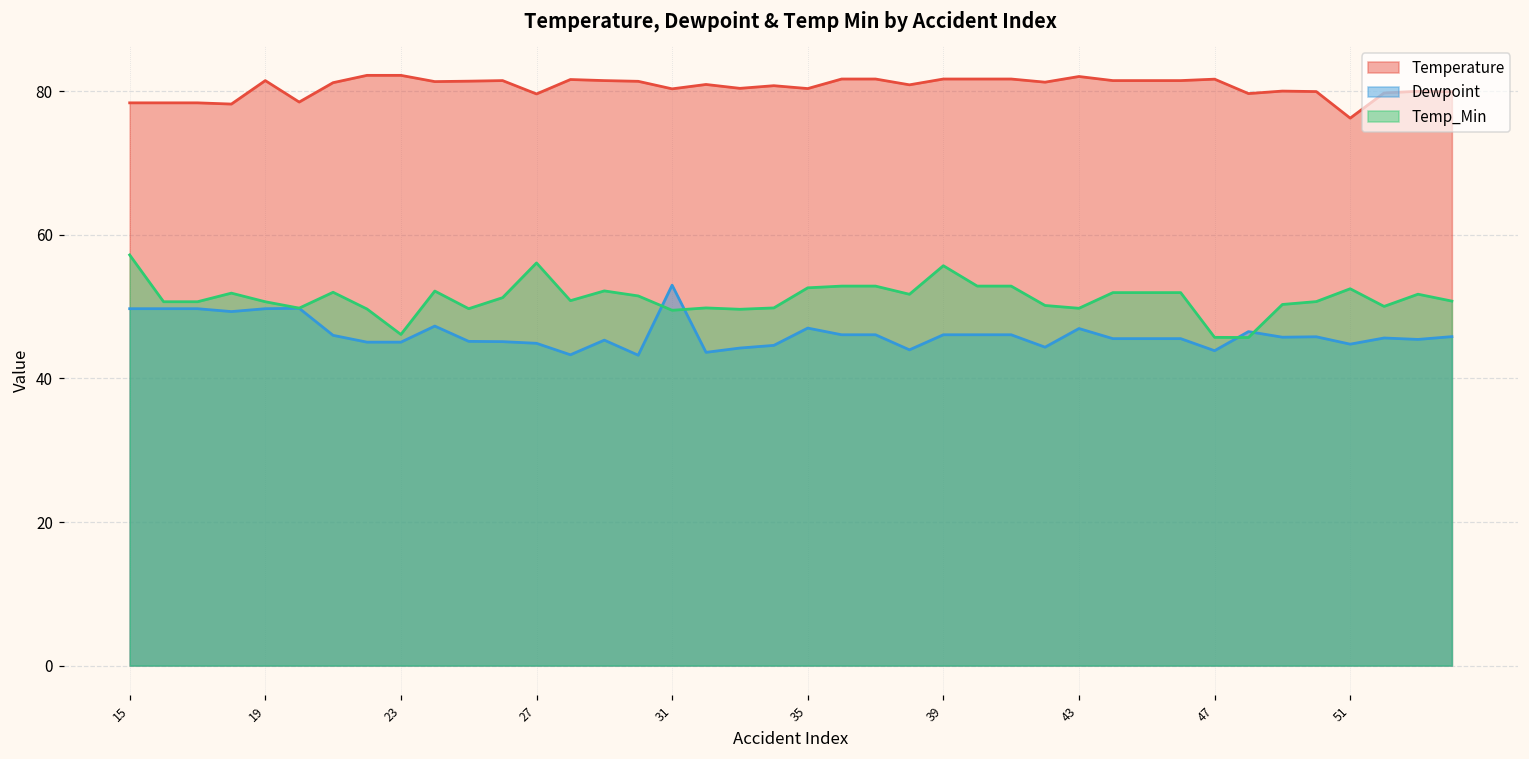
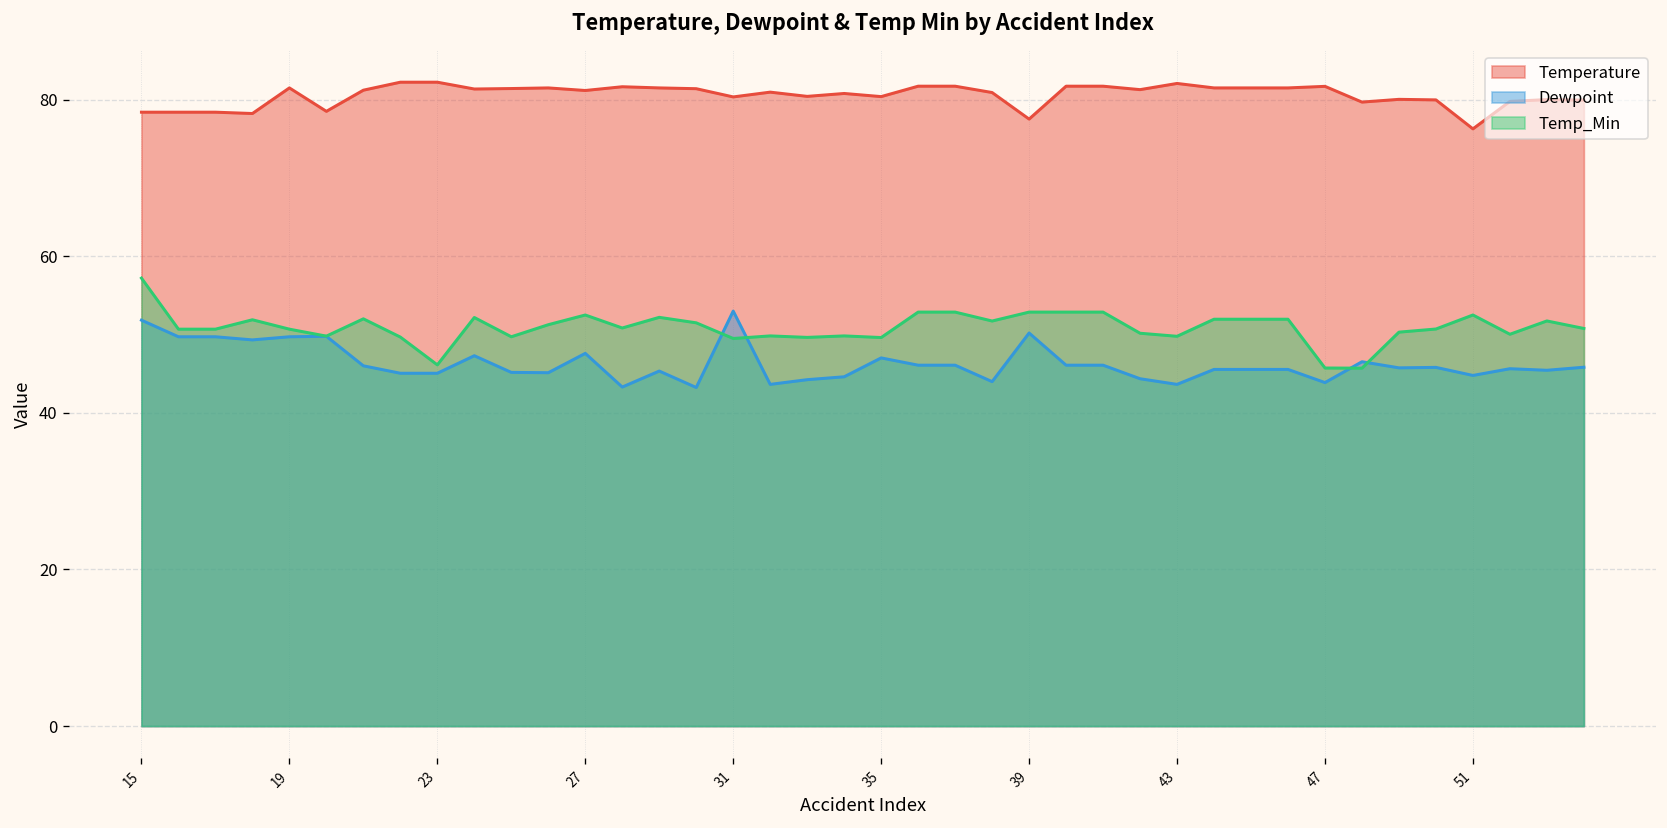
Dewpoint, 15: 50 -> 52
Temperature, 27: 80 -> 81
Dewpoint, 27: 45 -> 48
Temp_Min, 27: 56 -> 53
Temp_Min, 35: 53 -> 50
Temperature, 39: 82 -> 78
Dewpoint, 39: 46 -> 50
Temp_Min, 39: 56 -> 53
Dewpoint, 43: 47 -> 44
